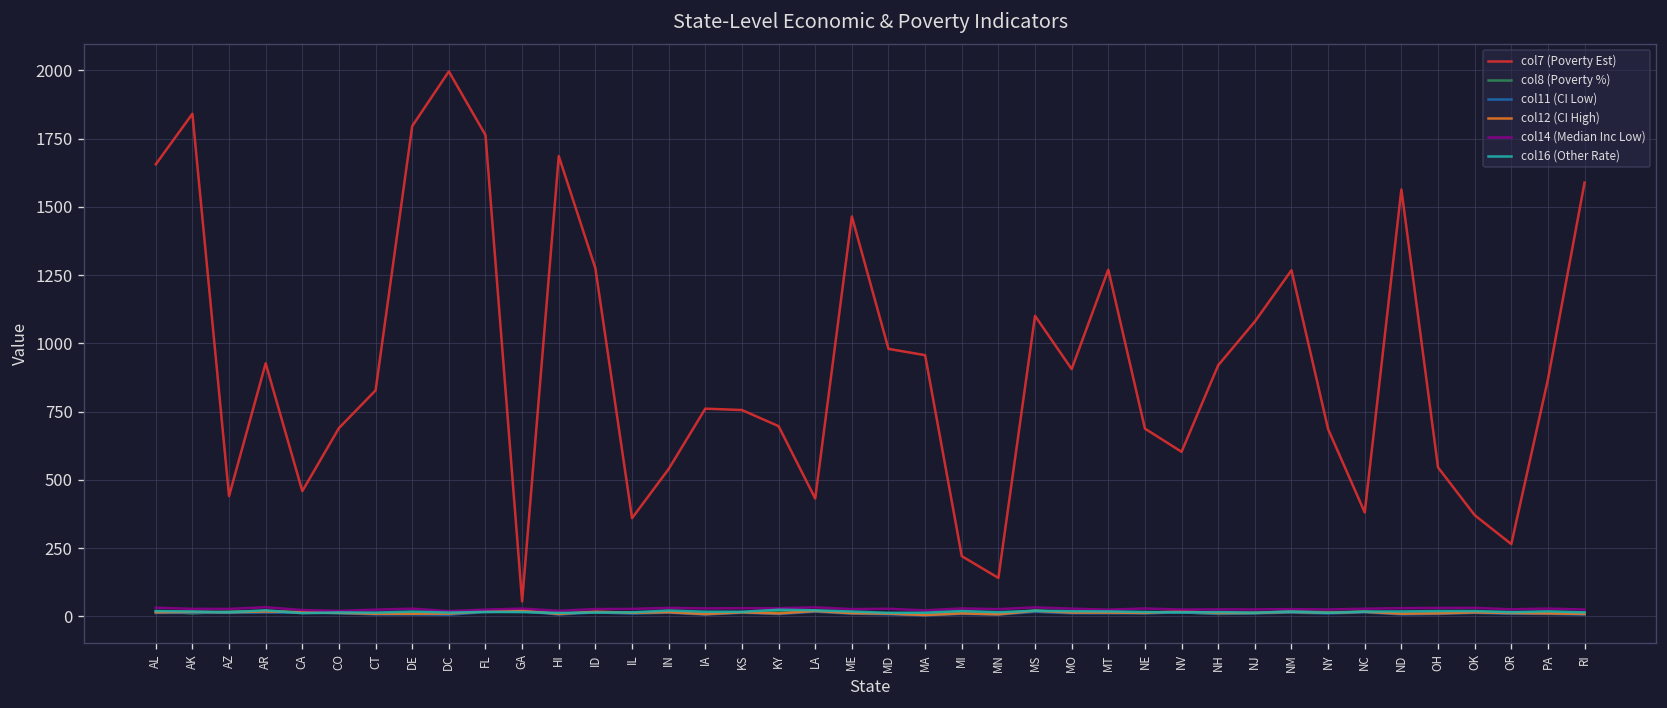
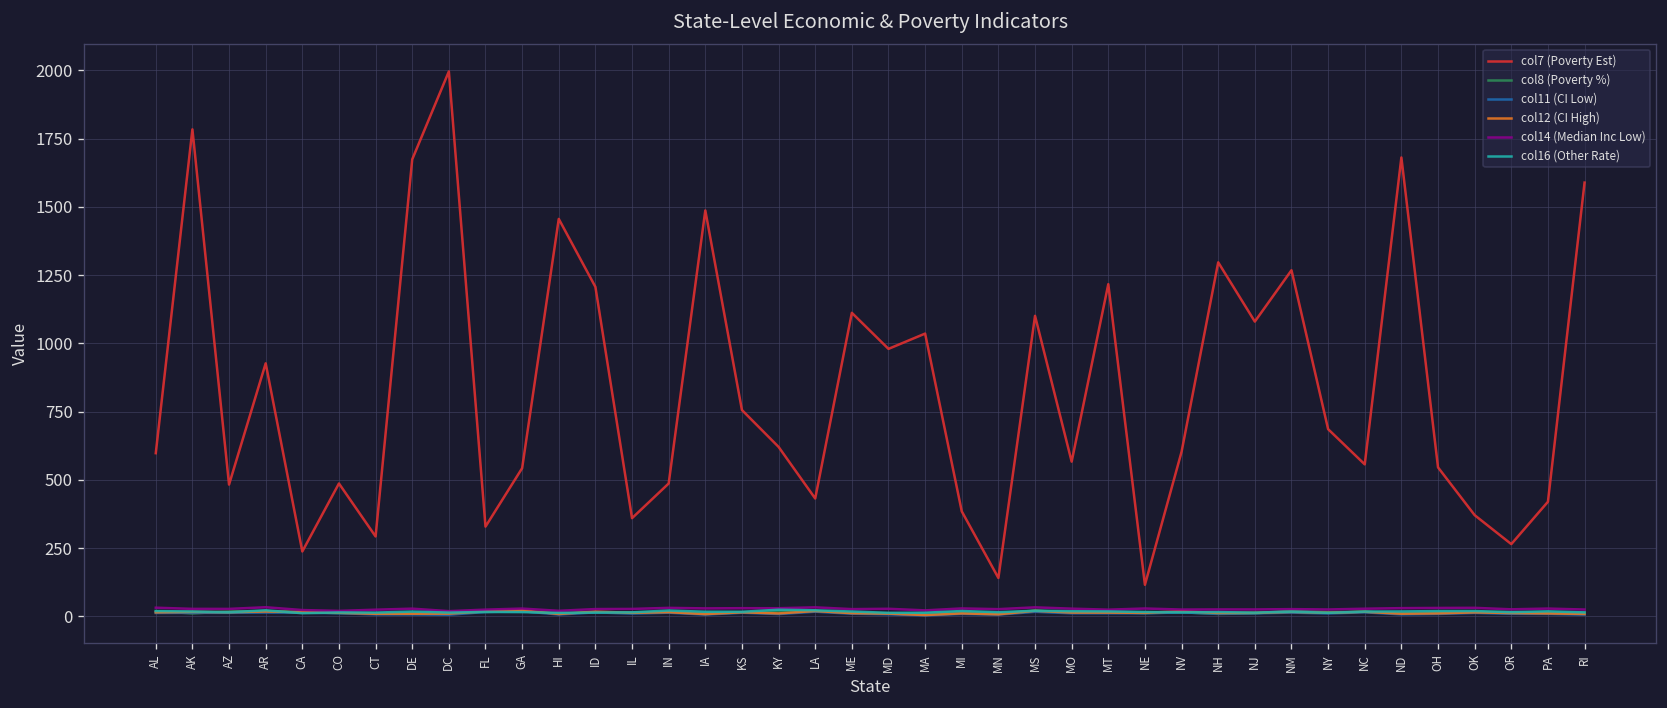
col7 (Poverty Est), AL: 1660 -> 600
col7 (Poverty Est), AK: 1840 -> 1780
col7 (Poverty Est), AZ: 440 -> 480
col7 (Poverty Est), CA: 460 -> 240
col7 (Poverty Est), CO: 690 -> 490
col7 (Poverty Est), CT: 830 -> 290
col7 (Poverty Est), DE: 1800 -> 1670
col7 (Poverty Est), FL: 1760 -> 330
col7 (Poverty Est), GA: 60 -> 540
col7 (Poverty Est), HI: 1690 -> 1460
col7 (Poverty Est), ID: 1280 -> 1210
col7 (Poverty Est), IN: 540 -> 490
col7 (Poverty Est), IA: 760 -> 1490
col7 (Poverty Est), KY: 700 -> 620
col7 (Poverty Est), ME: 1470 -> 1110
col7 (Poverty Est), MA: 960 -> 1040
col7 (Poverty Est), MI: 220 -> 390
col7 (Poverty Est), MO: 910 -> 570
col7 (Poverty Est), MT: 1270 -> 1220
col7 (Poverty Est), NE: 690 -> 120
col7 (Poverty Est), NH: 920 -> 1300
col7 (Poverty Est), NC: 380 -> 560
col7 (Poverty Est), ND: 1560 -> 1680
col7 (Poverty Est), PA: 870 -> 420
